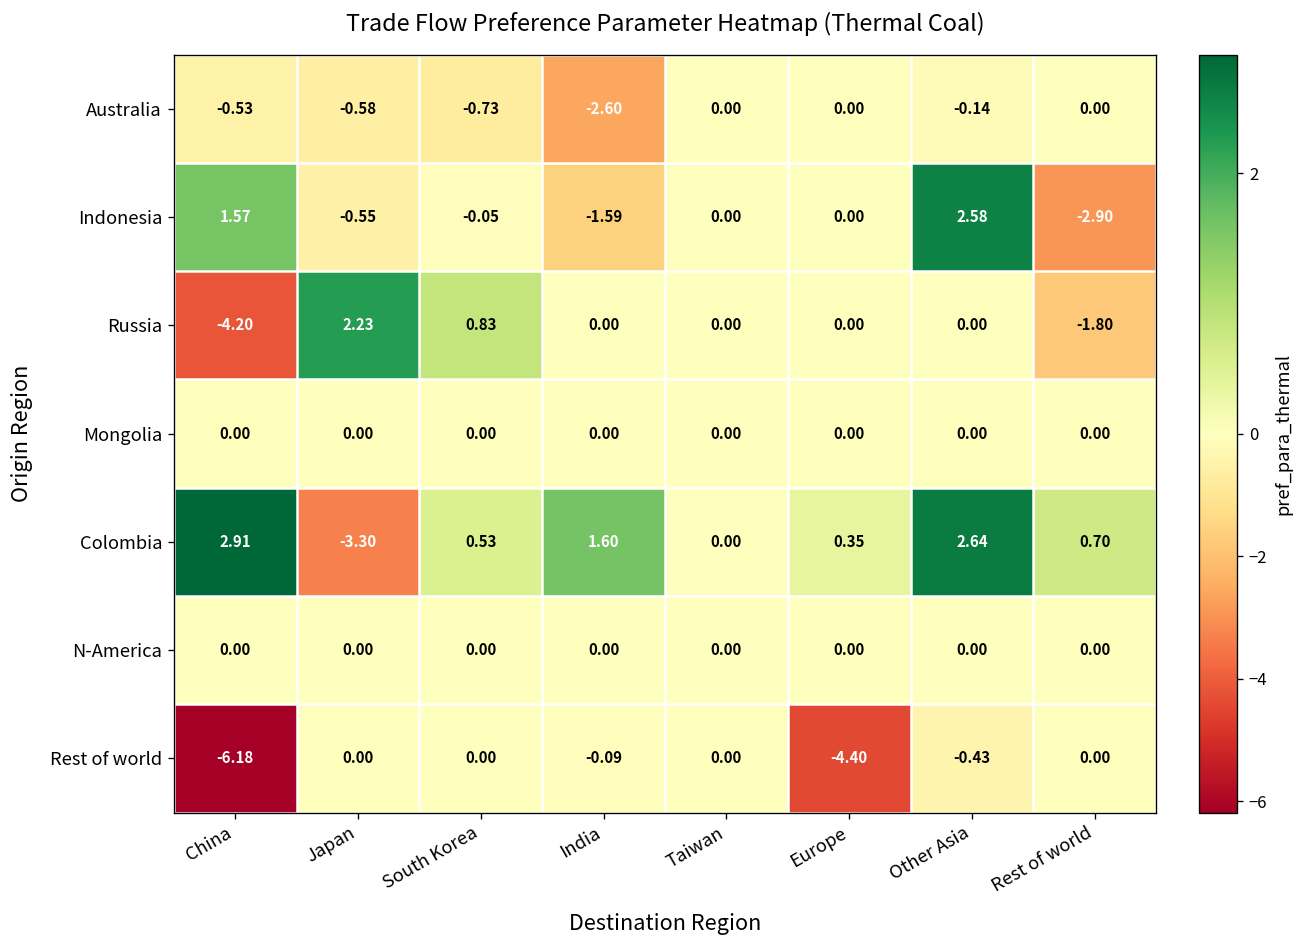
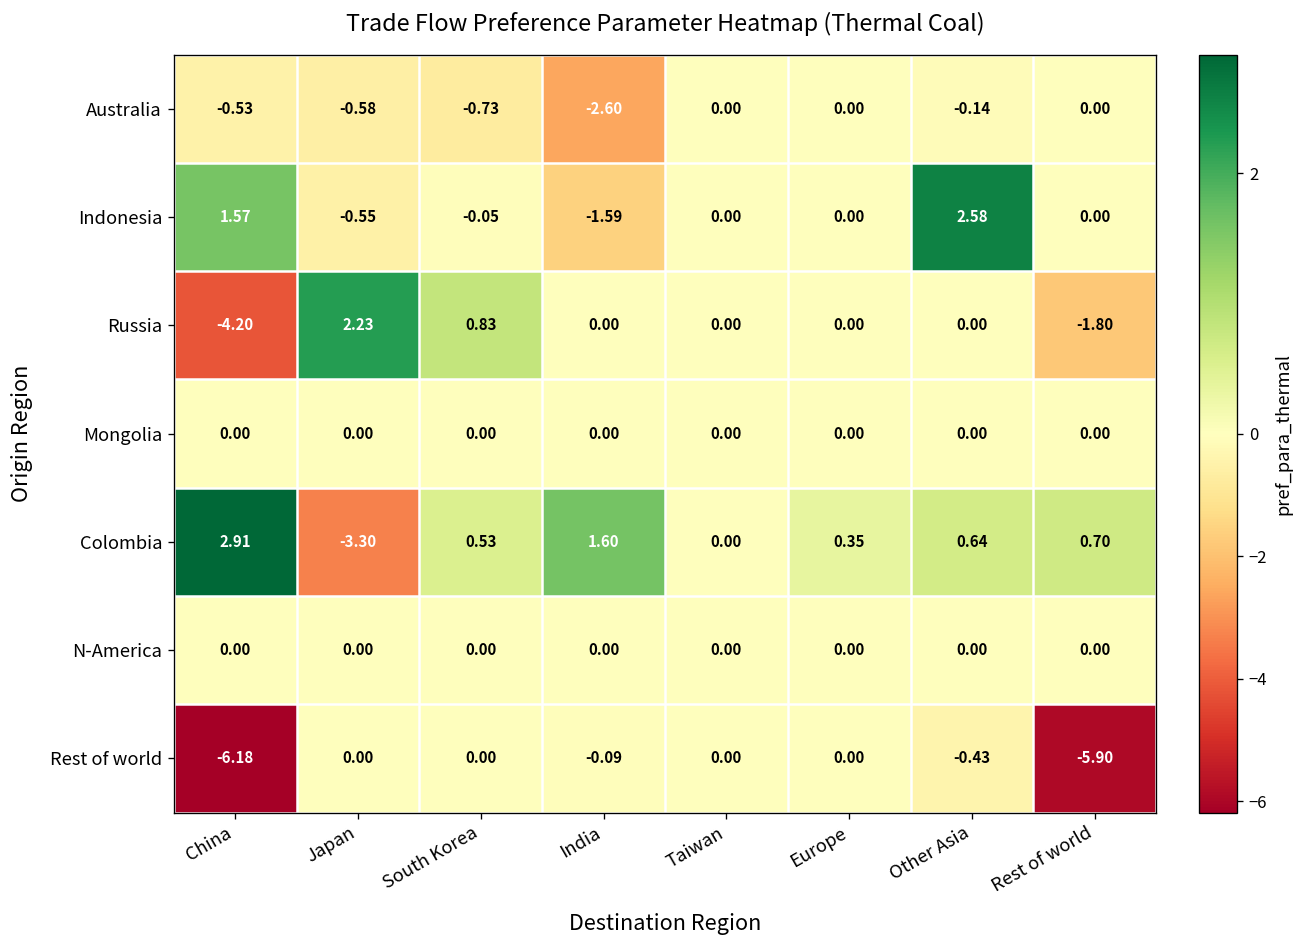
Indonesia, Rest of world: -2.90 -> 0.00
Colombia, Other Asia: 2.64 -> 0.64
Rest of world, Europe: -4.40 -> 0.00
Rest of world, Rest of world: 0.00 -> -5.90
